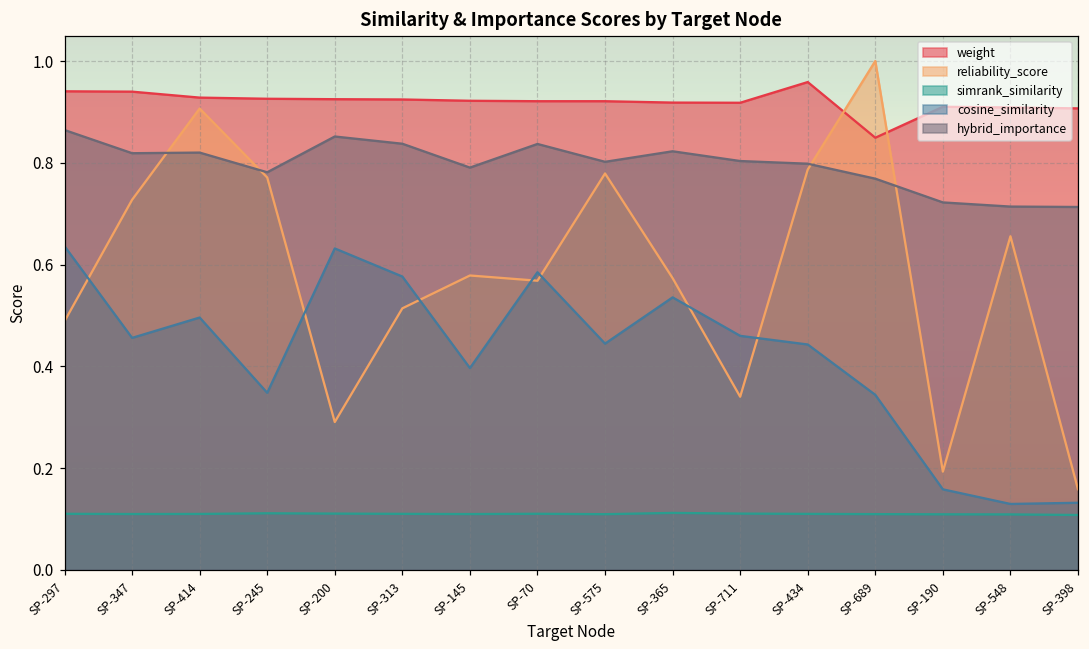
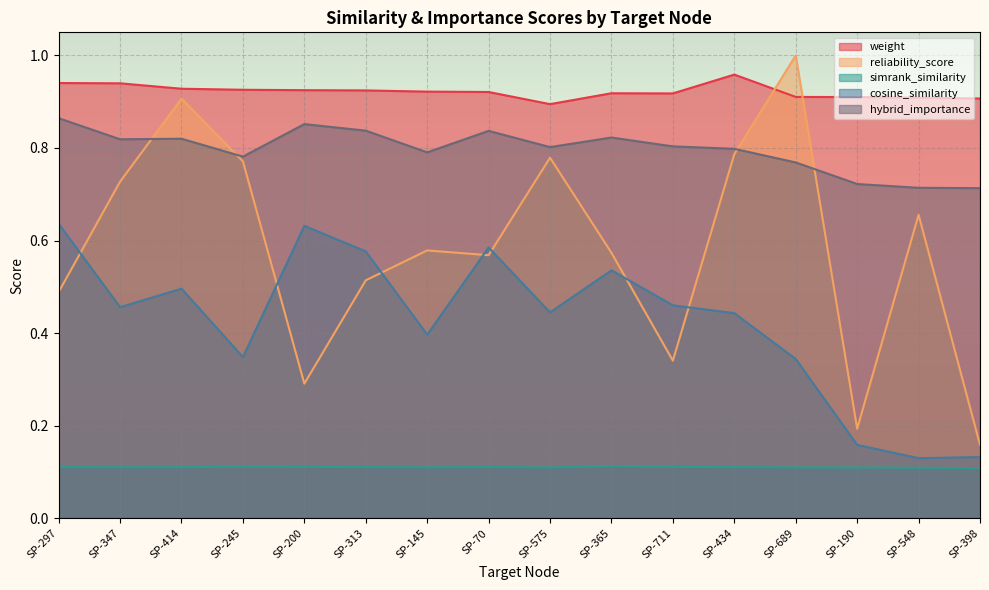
weight, SP-575: 0.92 -> 0.89
weight, SP-689: 0.85 -> 0.91
